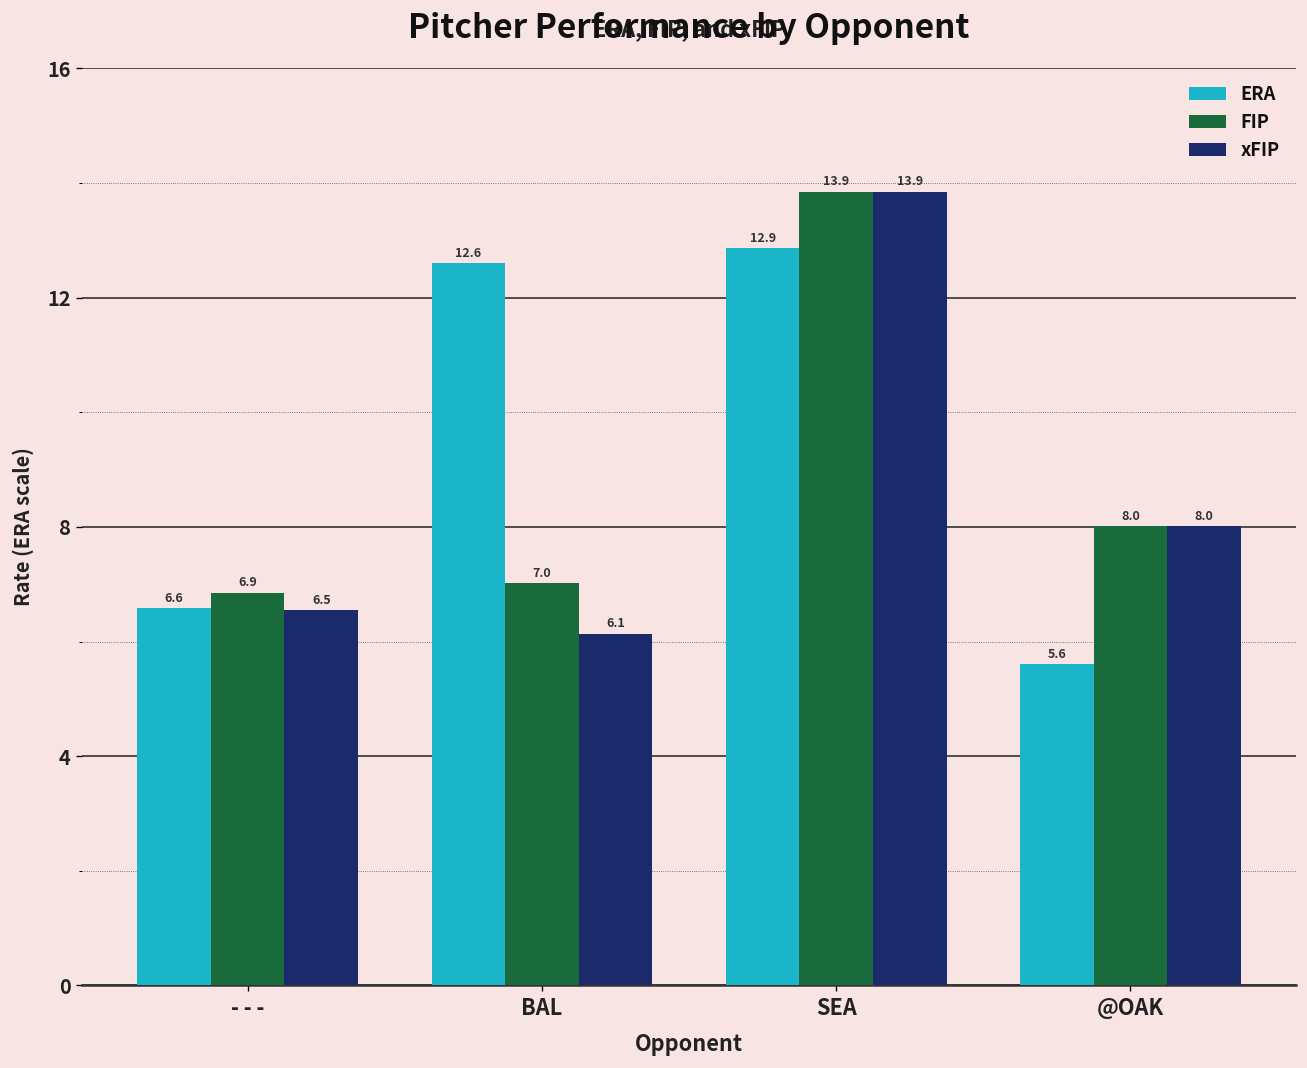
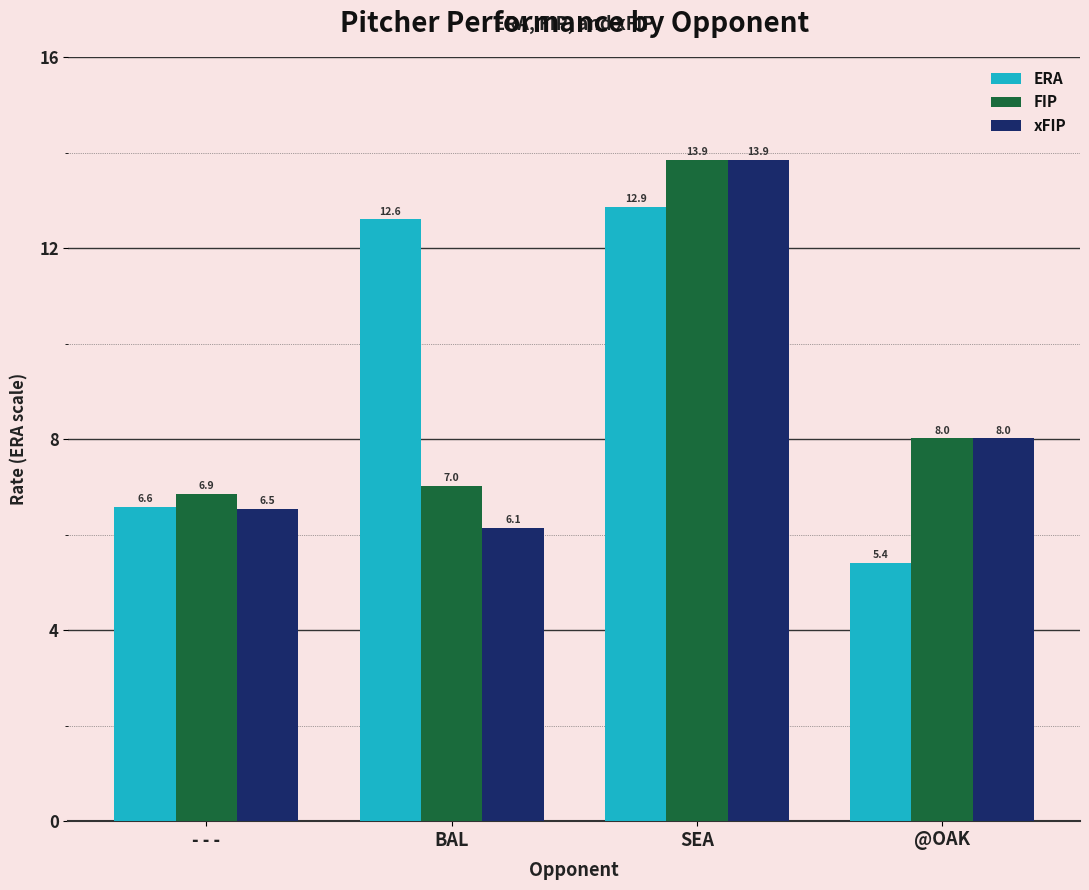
ERA, @OAK: 5.6 -> 5.4
